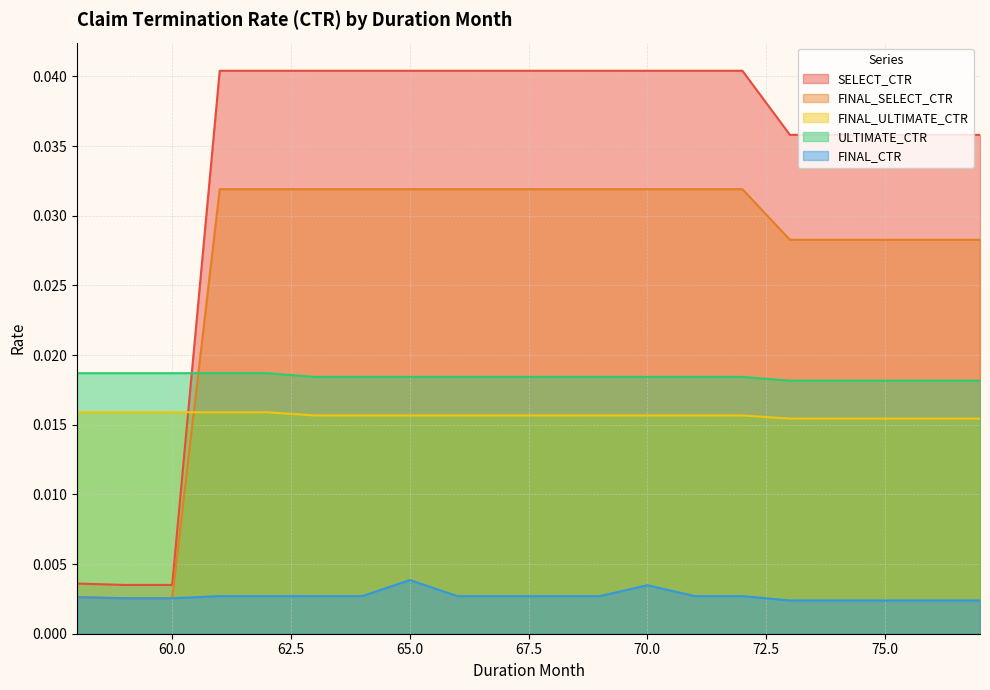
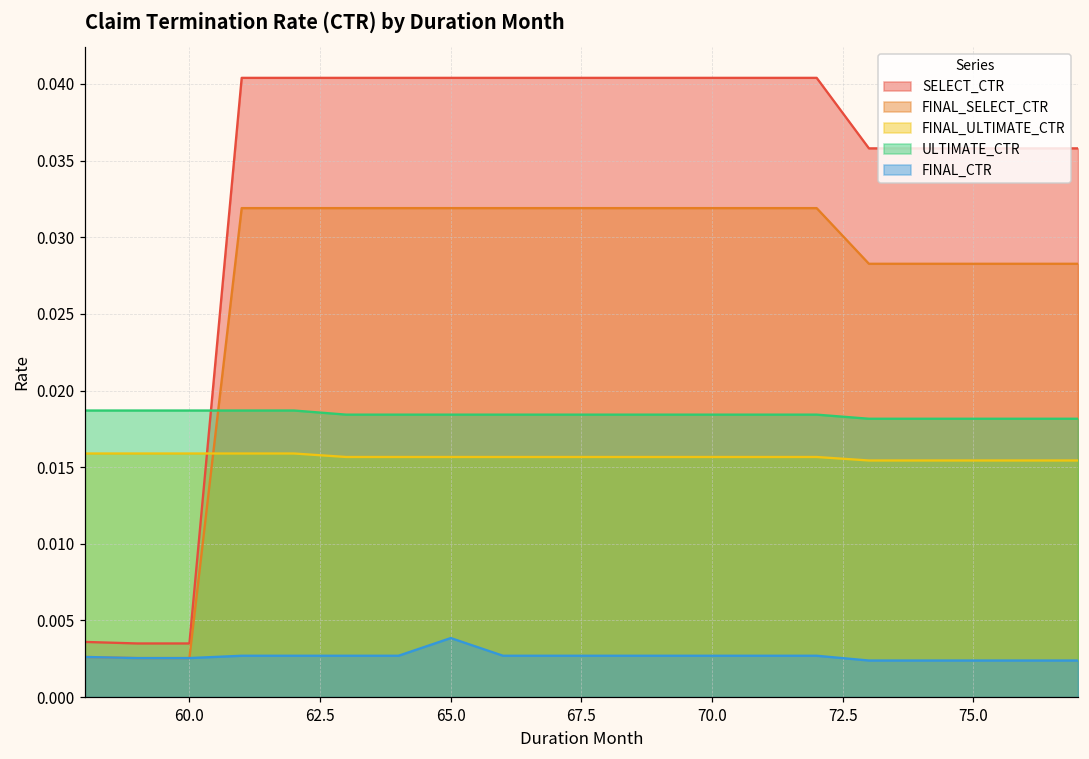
FINAL_CTR, 70.0: 0.0035 -> 0.0027
